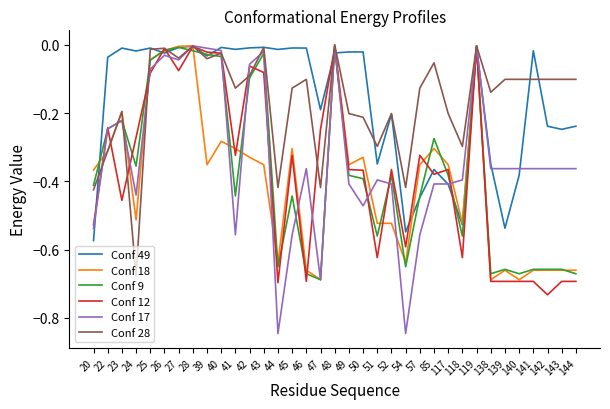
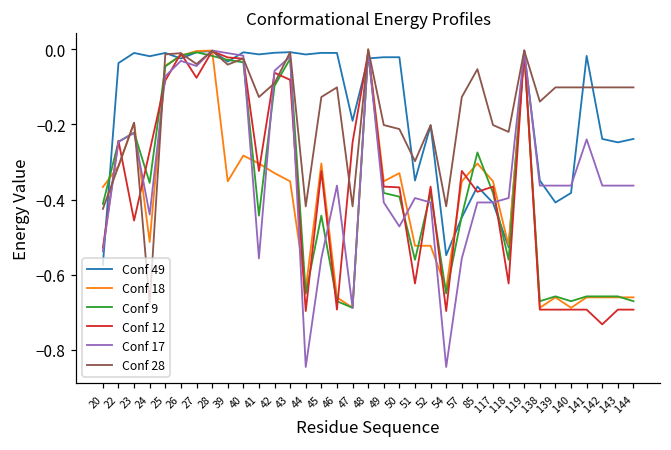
Conf 12, 54: -0.59 -> -0.70
Conf 28, 118: -0.30 -> -0.22
Conf 49, 139: -0.54 -> -0.41
Conf 17, 141: -0.36 -> -0.24
